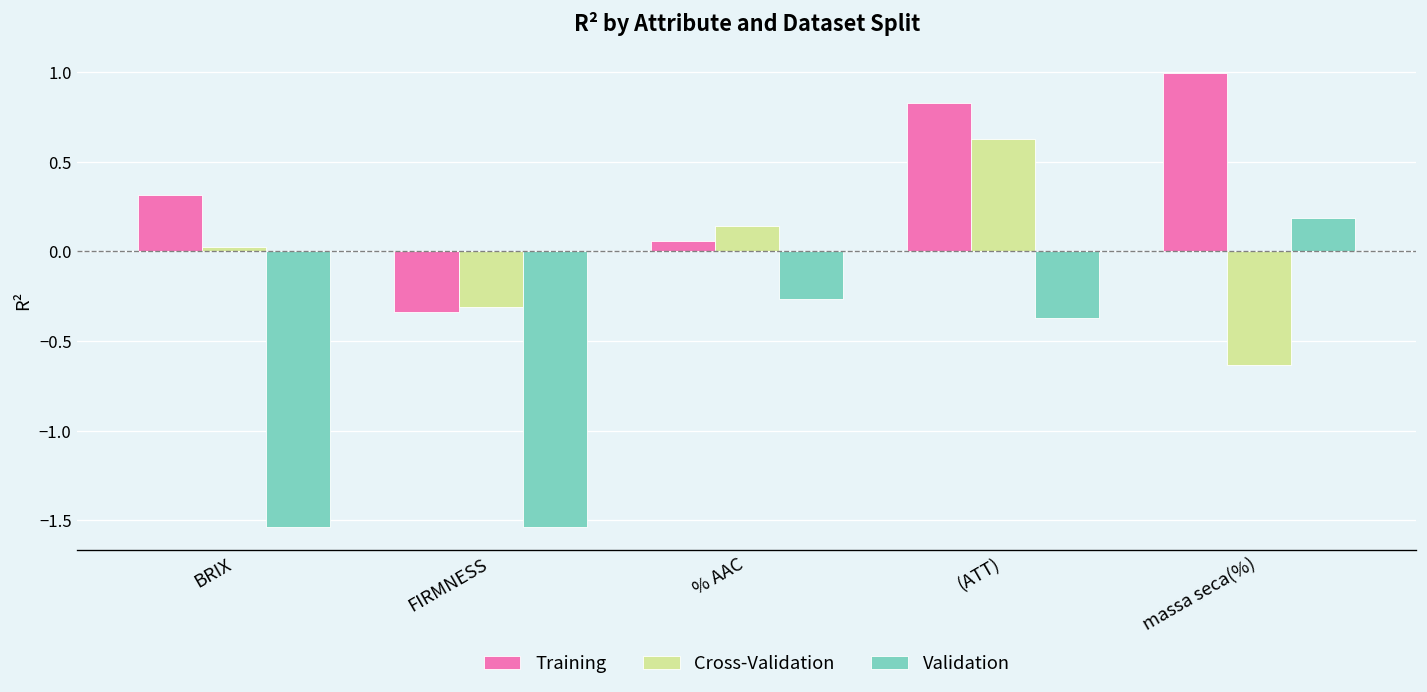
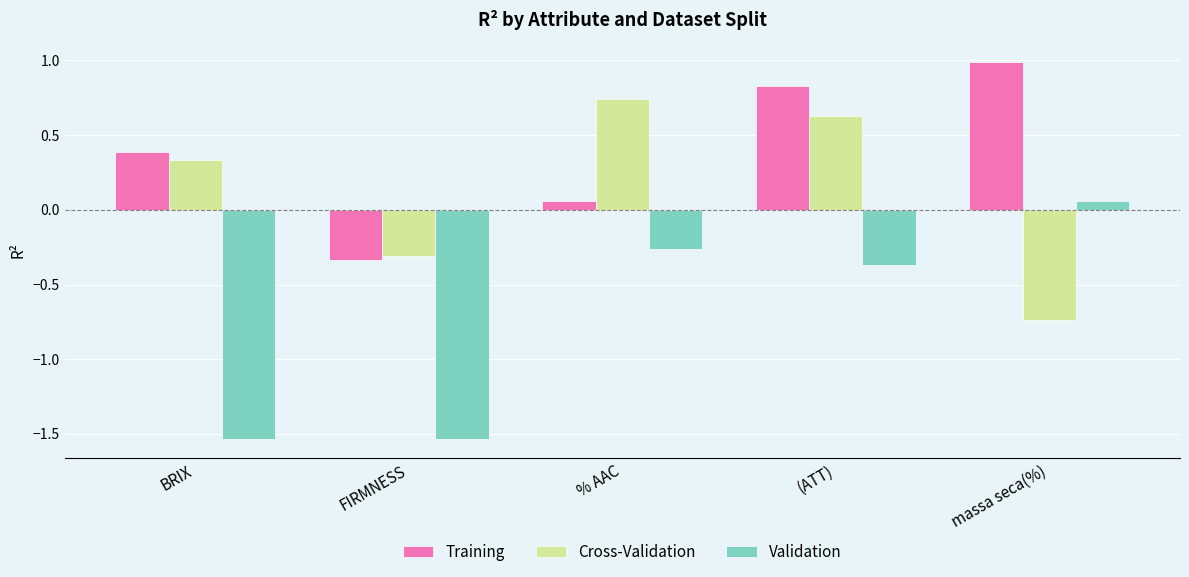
Training, BRIX: 0.32 -> 0.38
Cross-Validation, BRIX: 0.02 -> 0.34
Cross-Validation, % AAC: 0.14 -> 0.74
Cross-Validation, massa seca(%): -0.64 -> -0.74
Validation, massa seca(%): 0.19 -> 0.06
